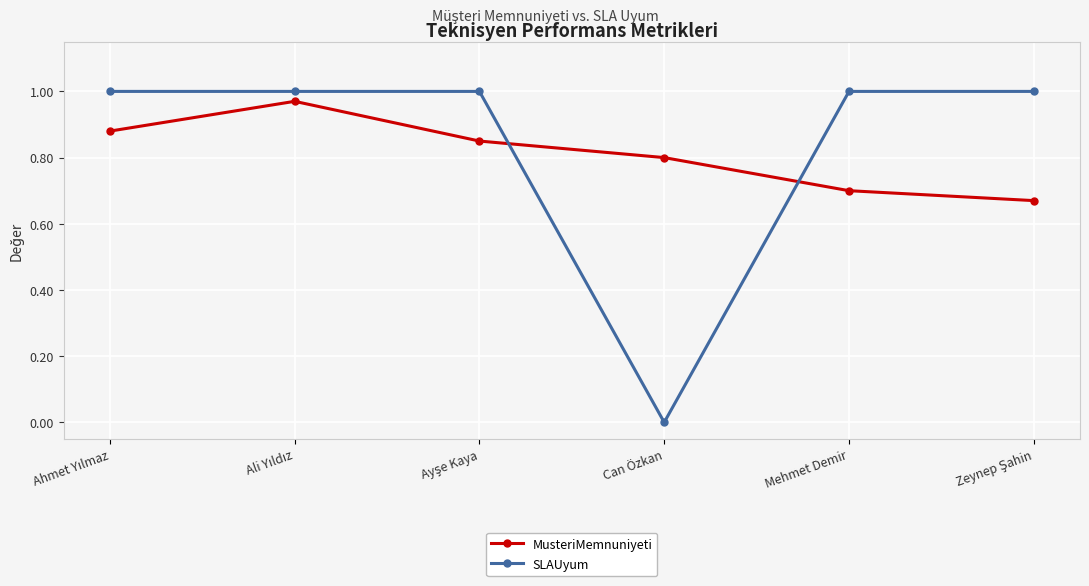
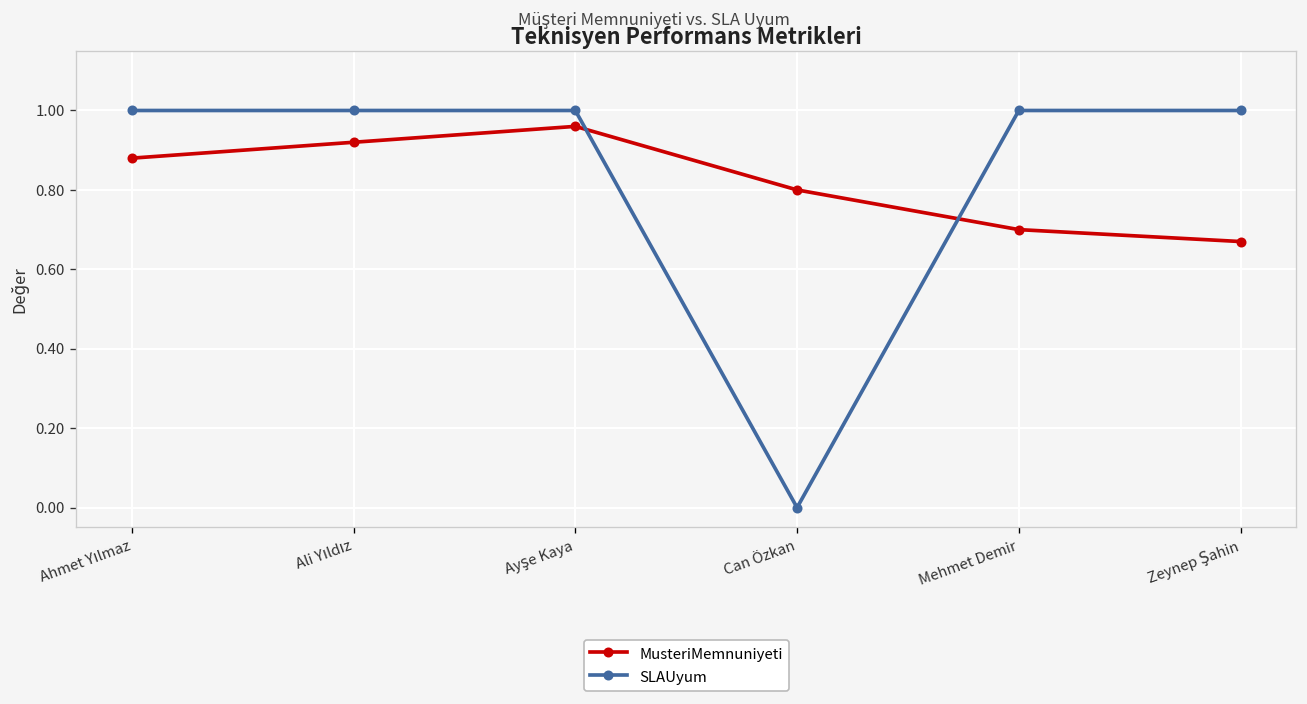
MusteriMemnuniyeti, Ali Yıldız: 0.97 -> 0.92
MusteriMemnuniyeti, Ayşe Kaya: 0.85 -> 0.96
